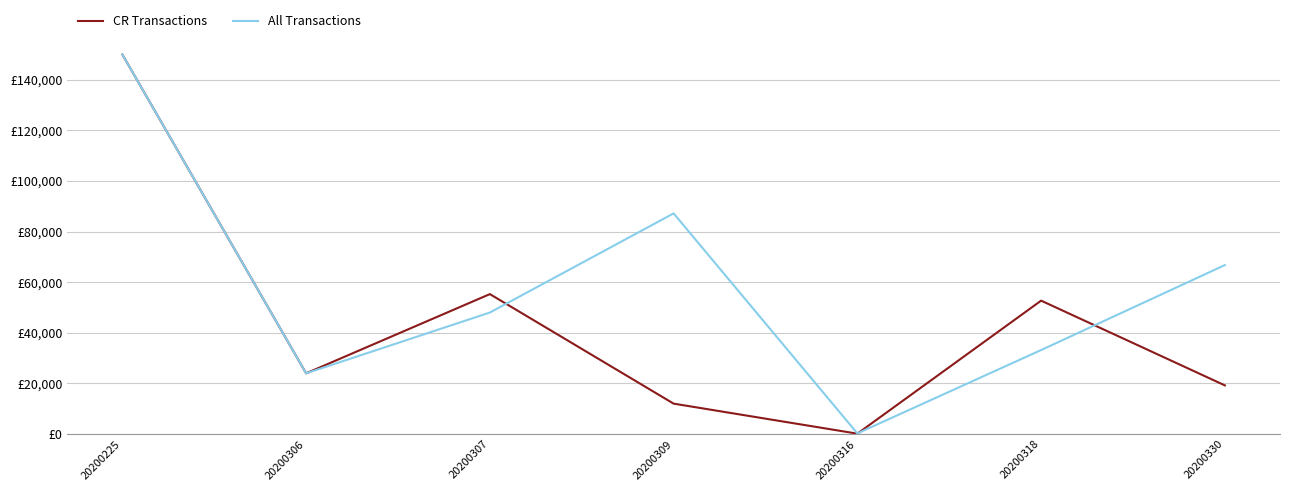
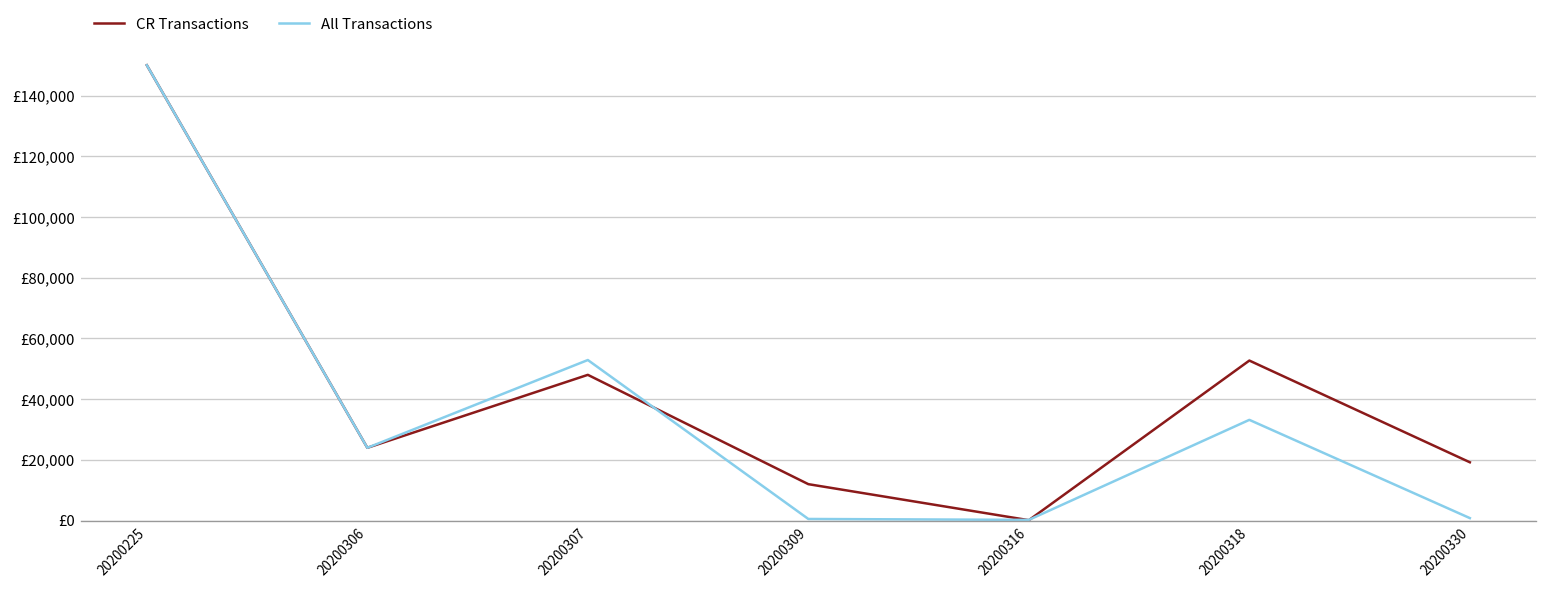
CR Transactions, 20200307: £55,000 -> £48,000
All Transactions, 20200307: £48,000 -> £53,000
All Transactions, 20200309: £87,000 -> £1,000
All Transactions, 20200330: £67,000 -> £1,000
